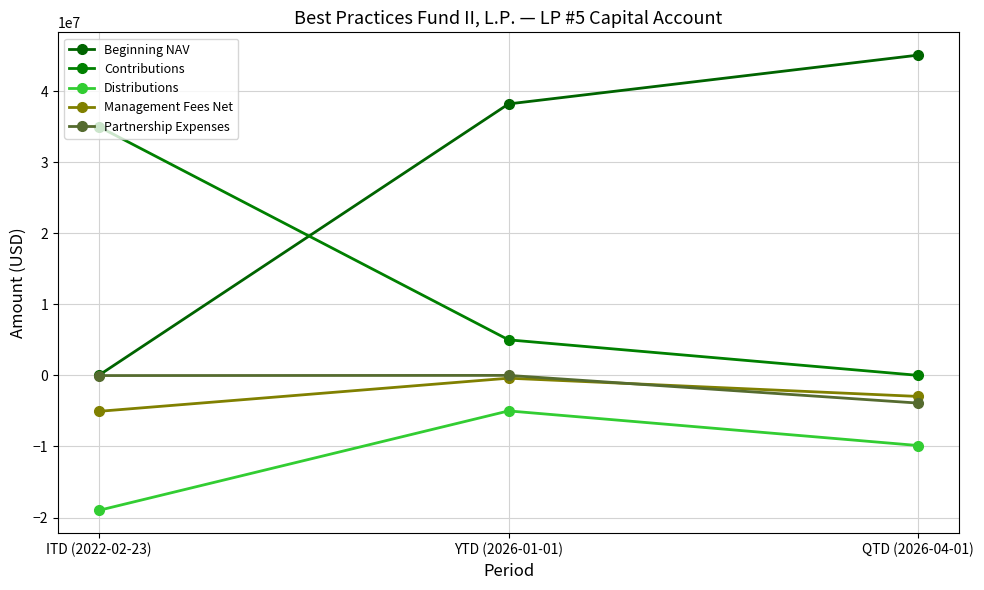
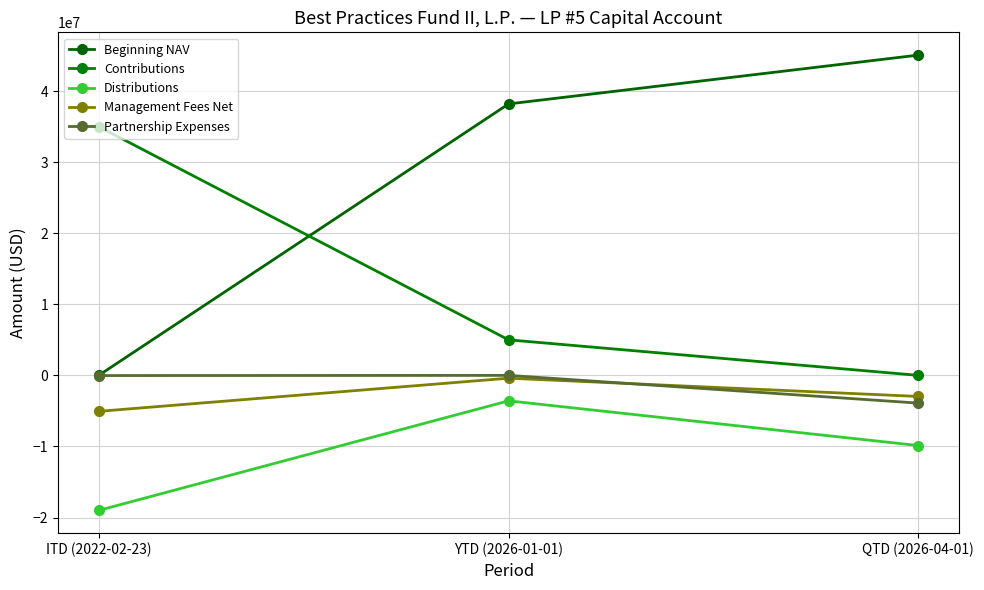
Distributions, YTD (2026-01-01): -5000000 -> -4000000
